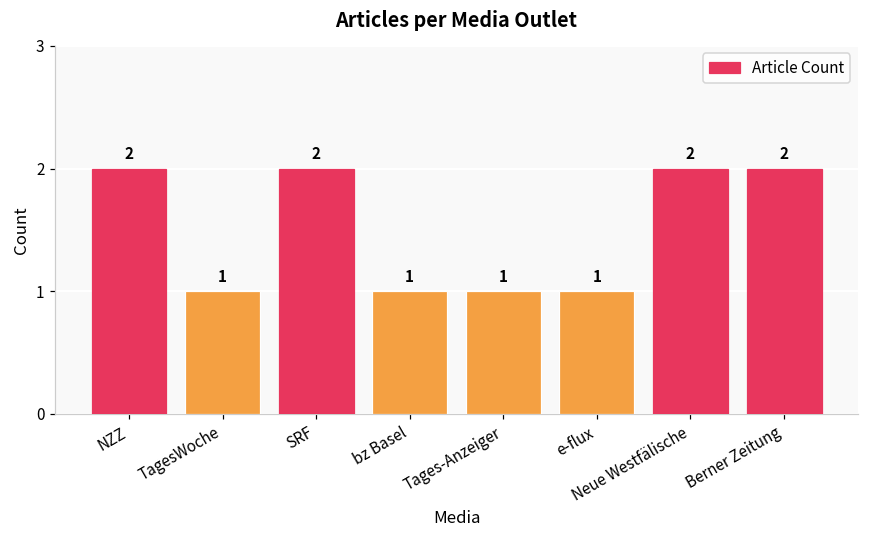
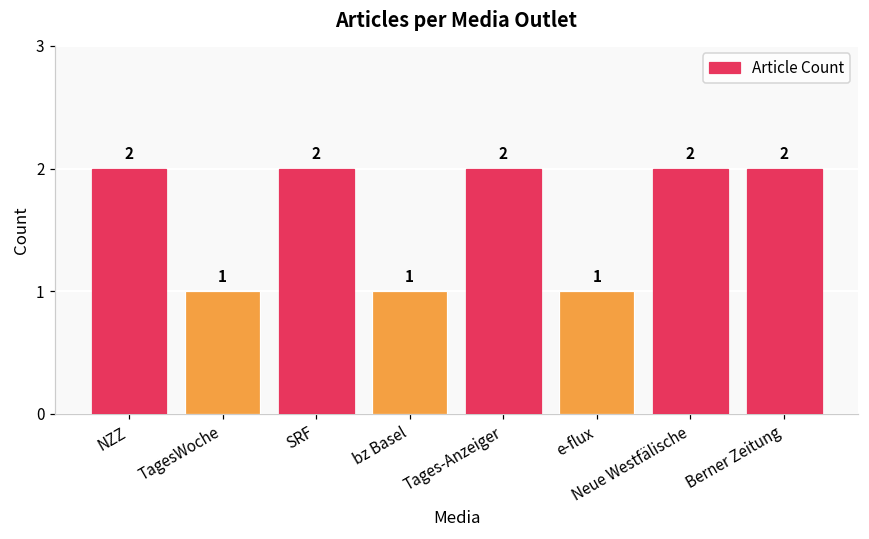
Tages-Anzeiger: 1 -> 2
